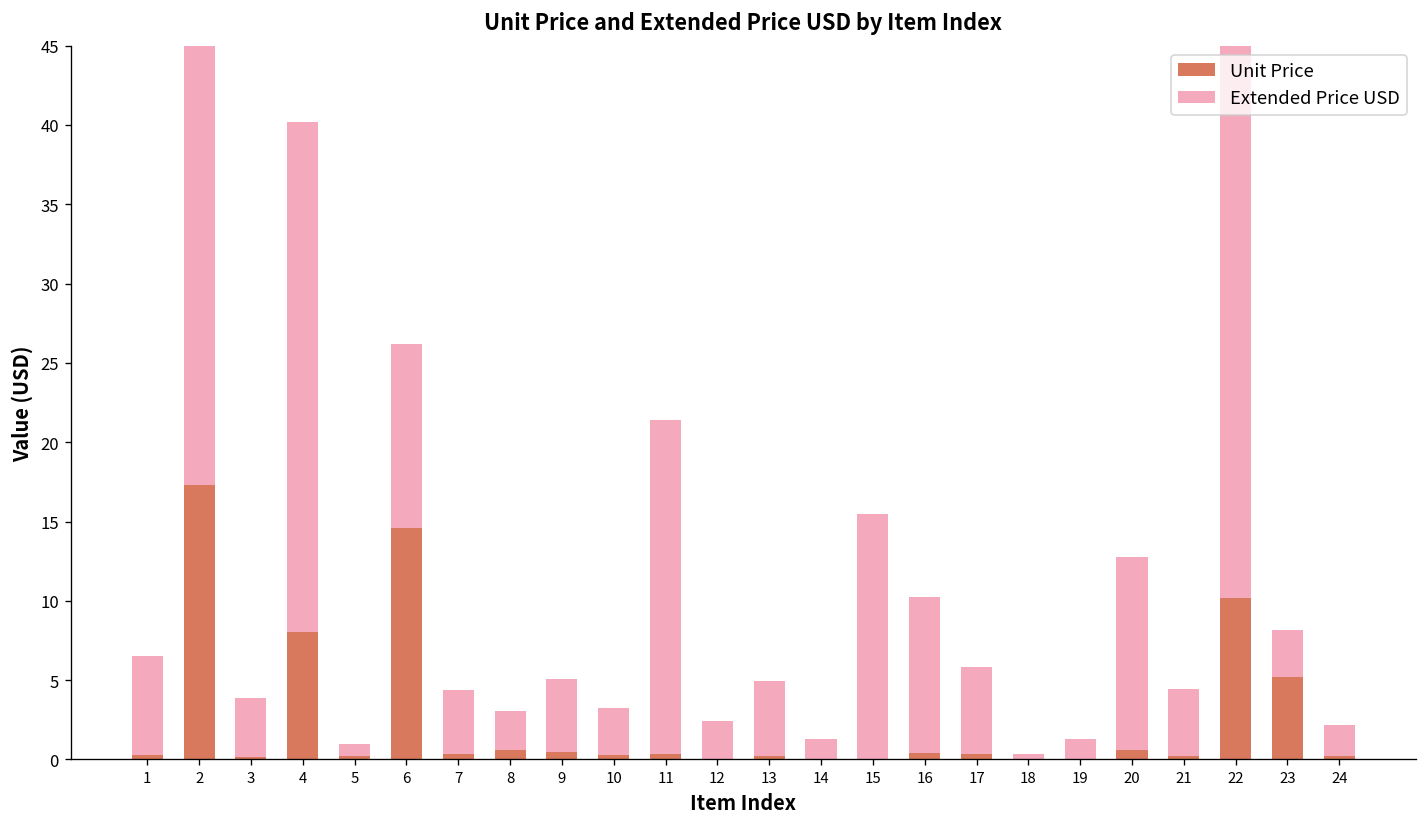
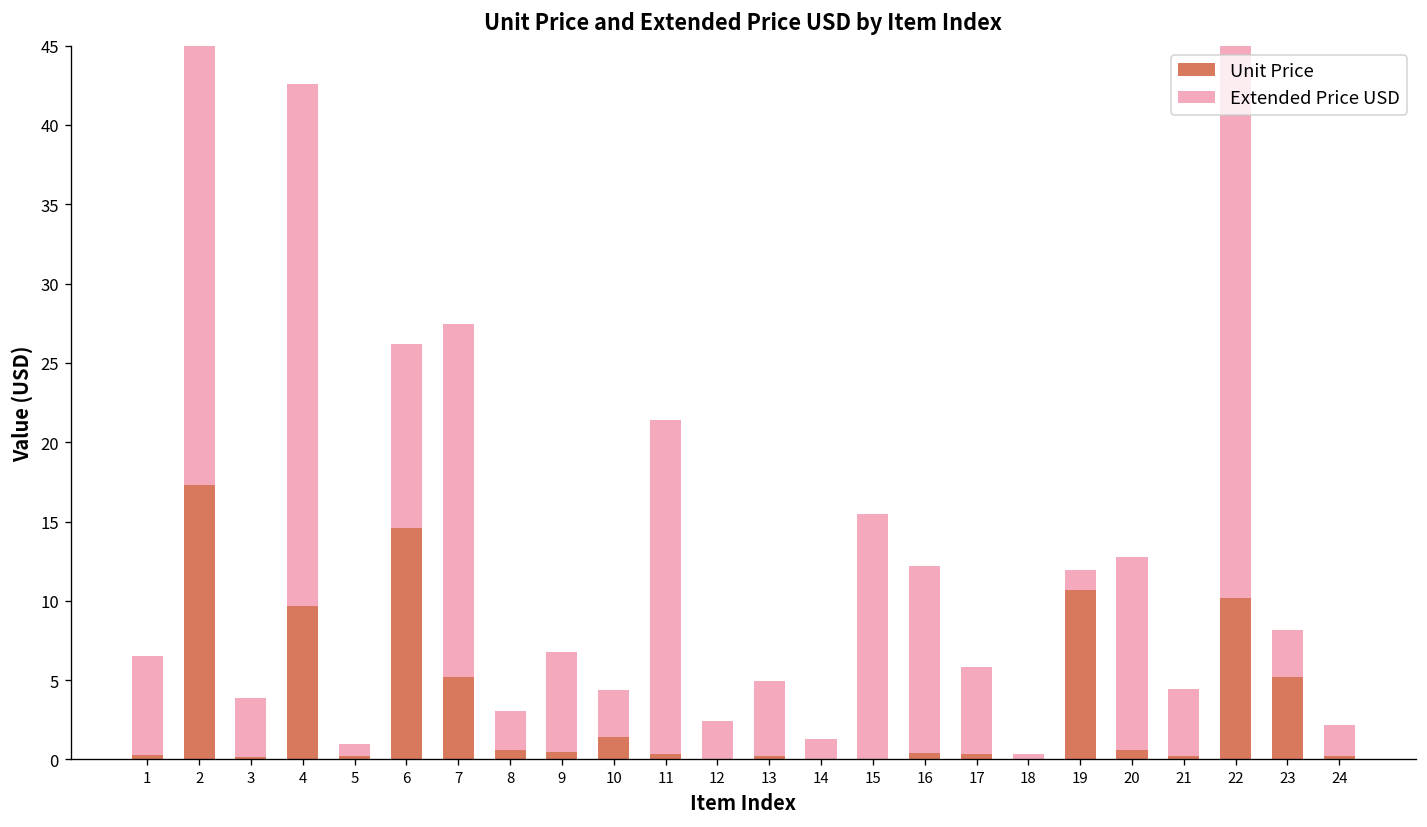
Unit Price, 4: 8.0 -> 9.7
Extended Price USD, 4: 32.2 -> 32.9
Unit Price, 7: 0.3 -> 5.2
Extended Price USD, 7: 4.0 -> 22.2
Extended Price USD, 9: 4.6 -> 6.3
Unit Price, 10: 0.3 -> 1.4
Extended Price USD, 16: 9.9 -> 11.8
Unit Price, 19: 0.0 -> 10.7
